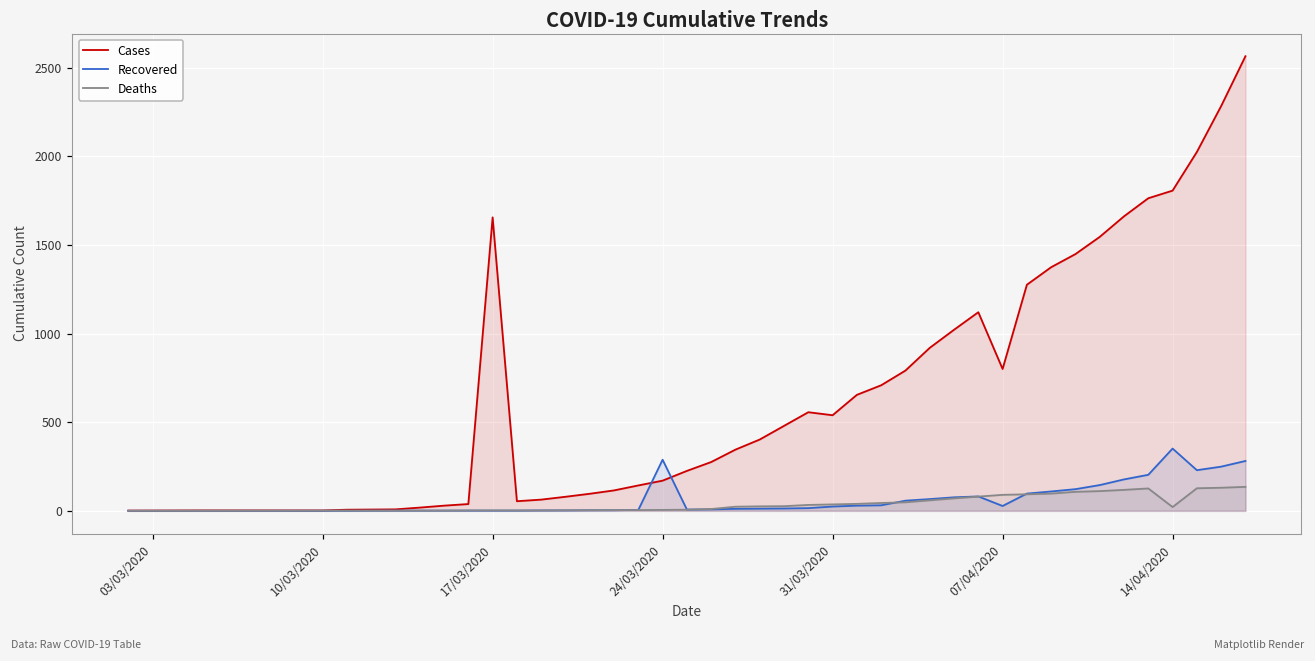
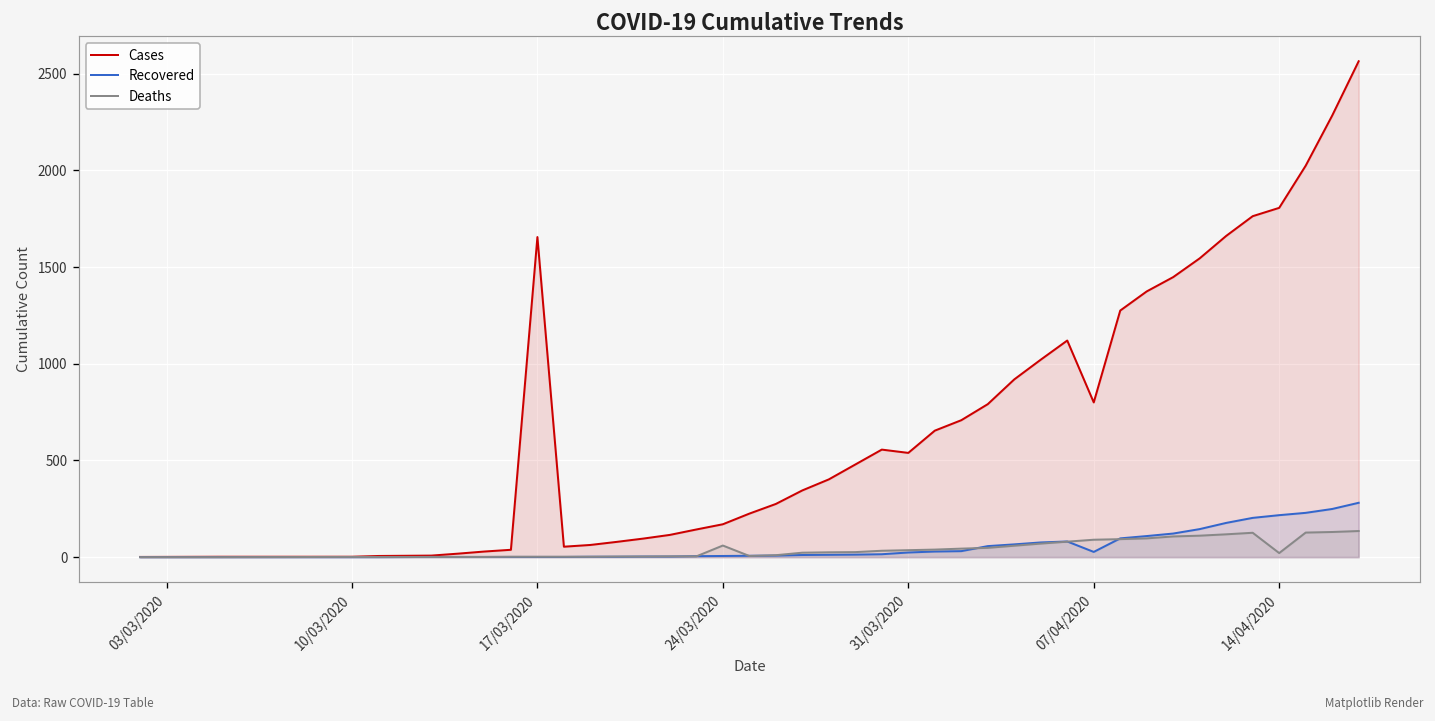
Recovered, 24/03/2020: 290 -> 10
Deaths, 24/03/2020: 10 -> 60
Recovered, 14/04/2020: 350 -> 220
